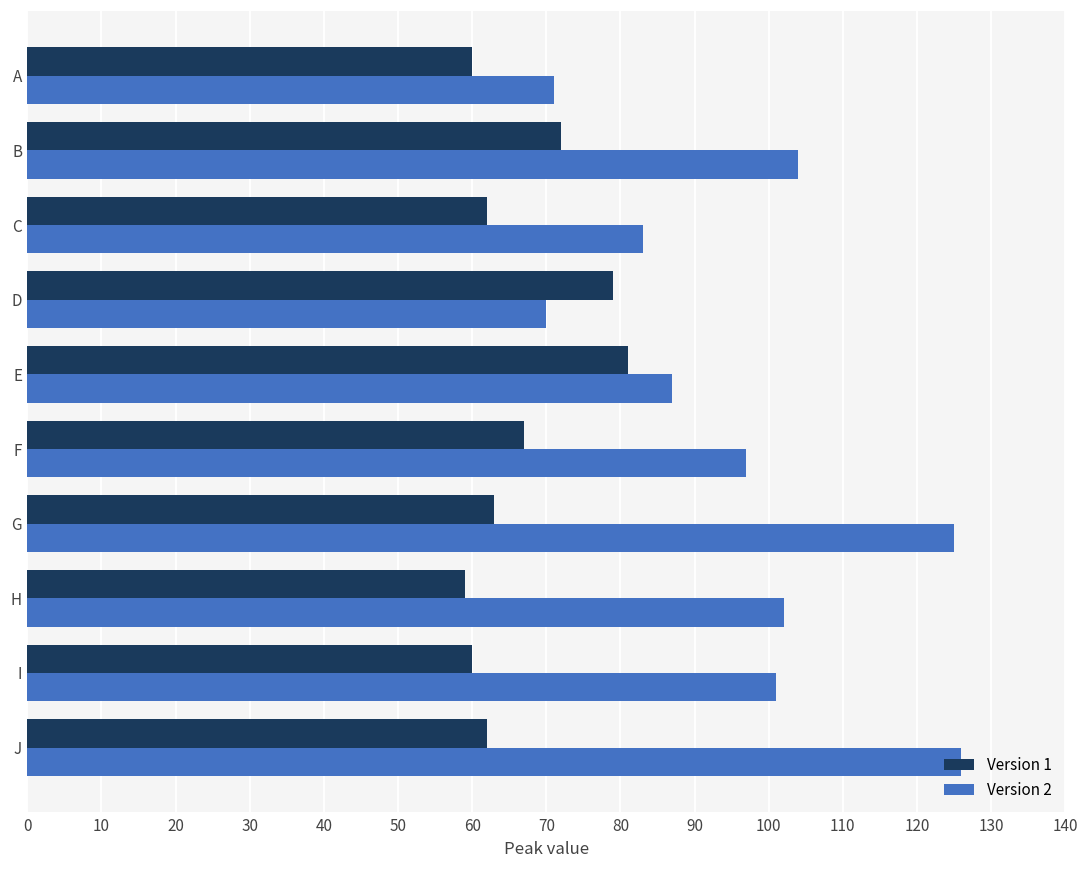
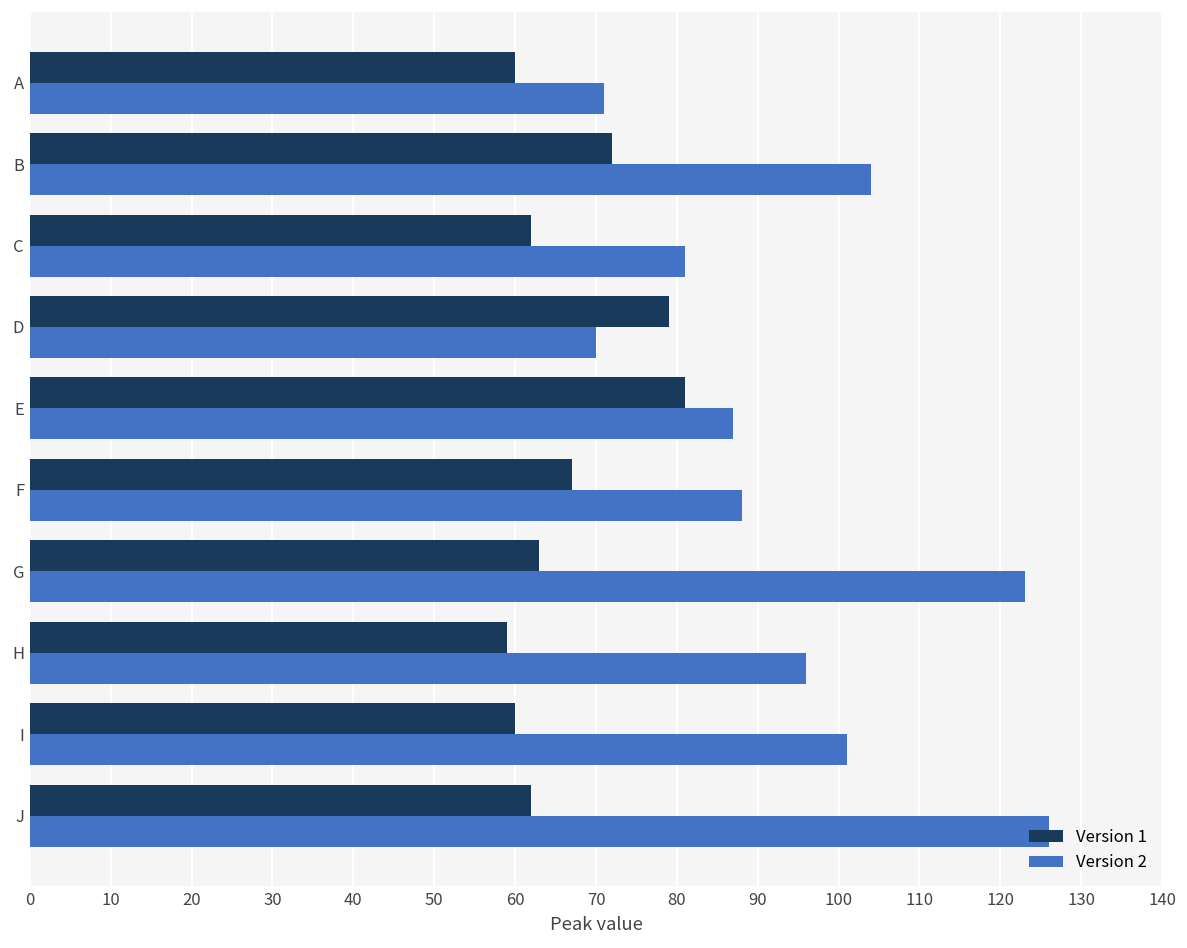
Version 2, C: 83 -> 81
Version 2, F: 97 -> 88
Version 2, G: 125 -> 123
Version 2, H: 102 -> 96
